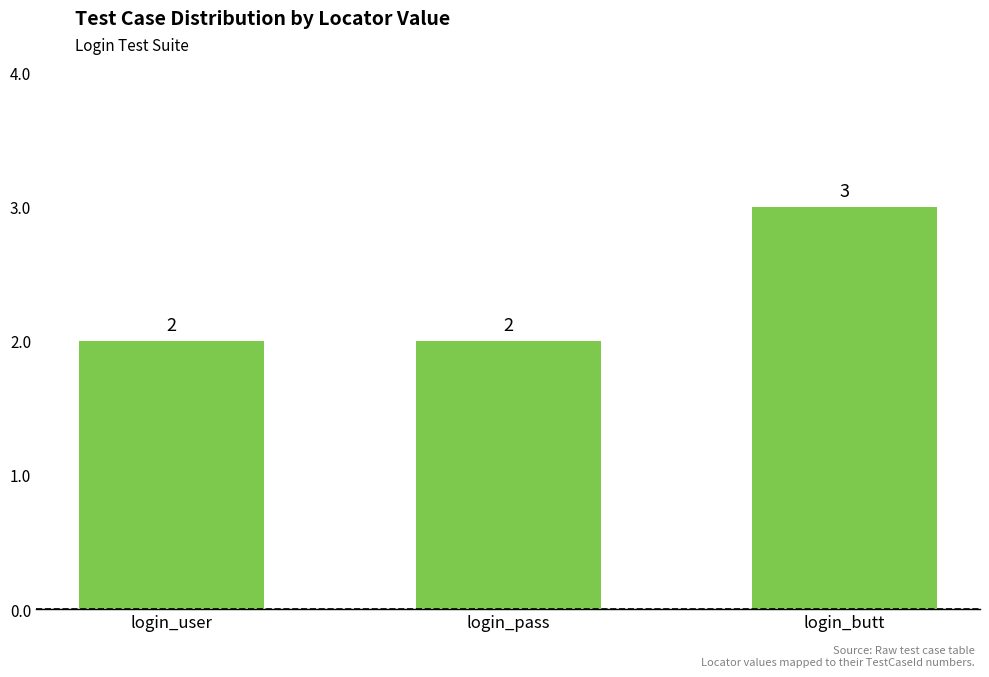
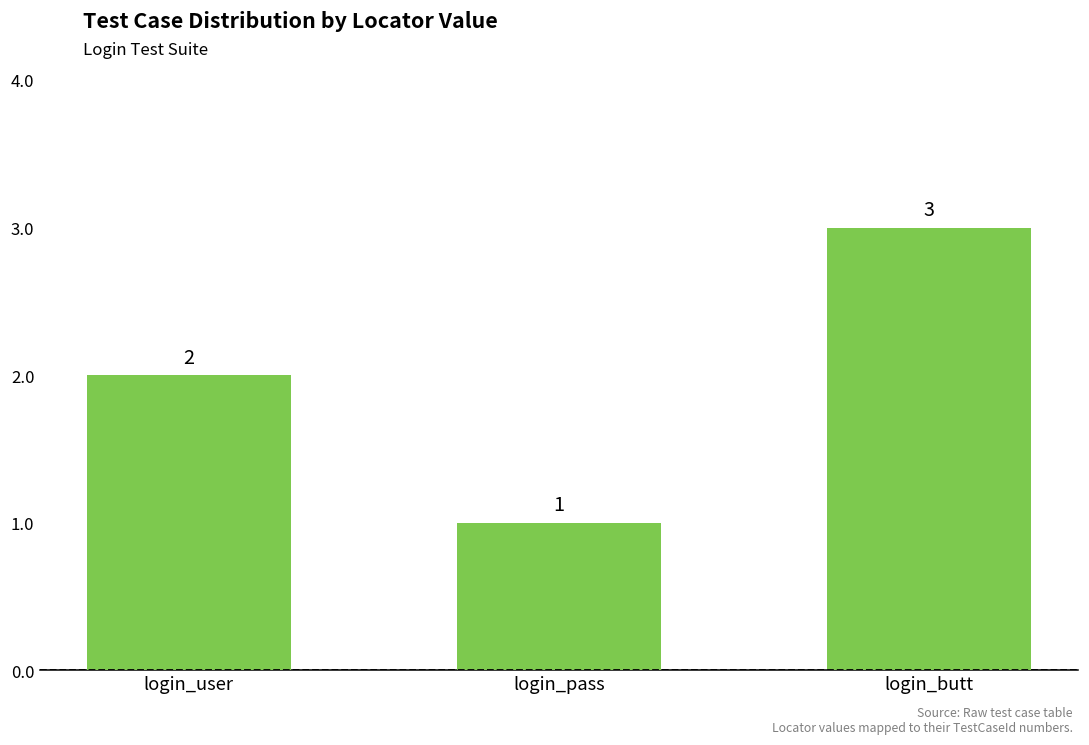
login_pass: 2 -> 1
